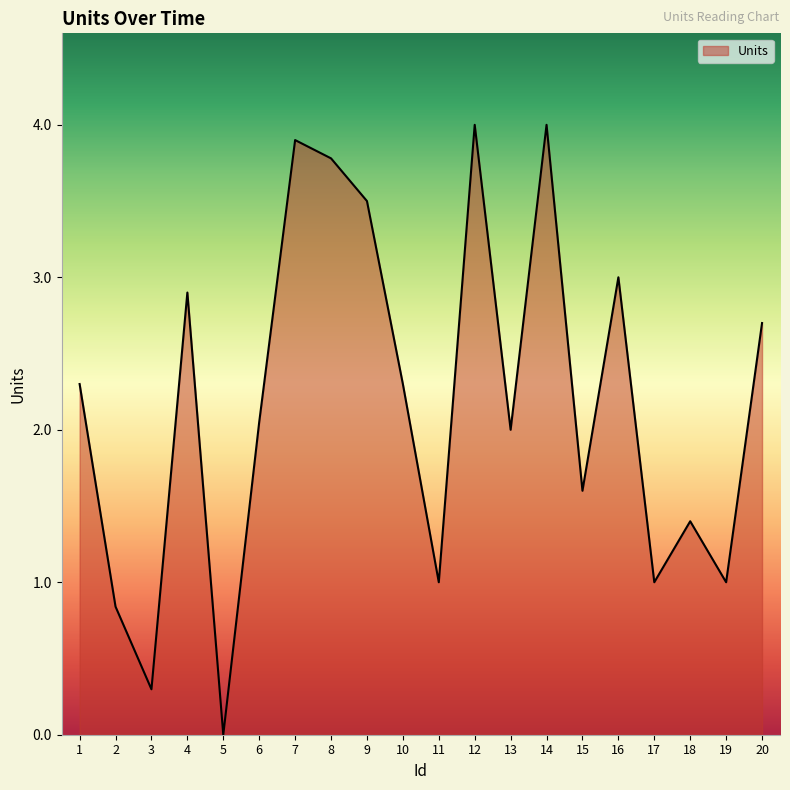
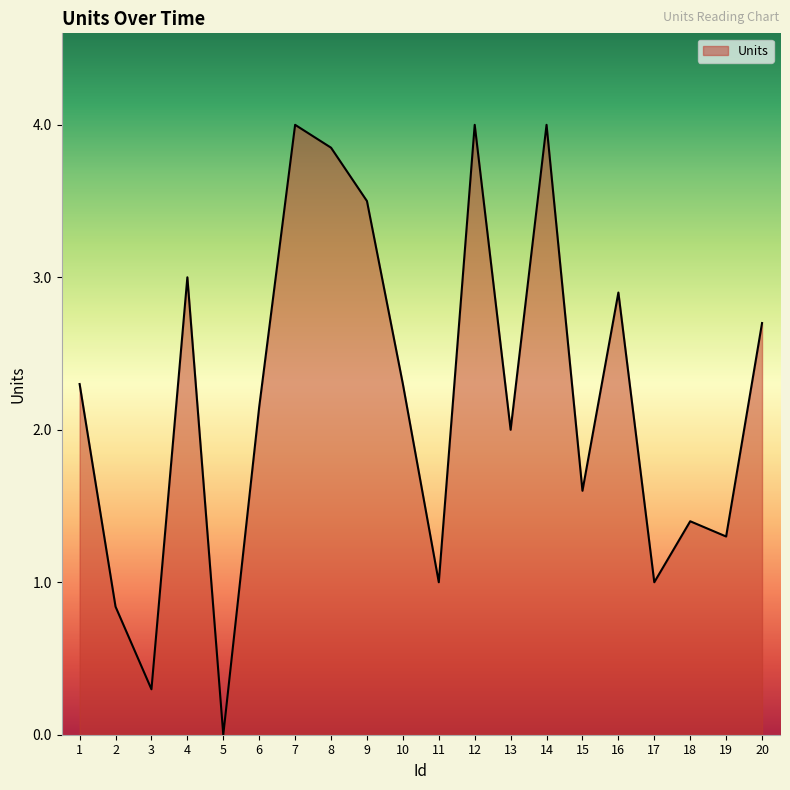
4: 2.9 -> 3.0
6: 2.05 -> 2.15
7: 3.9 -> 4.0
8: 3.78 -> 3.85
16: 3.0 -> 2.9
19: 1.0 -> 1.3
